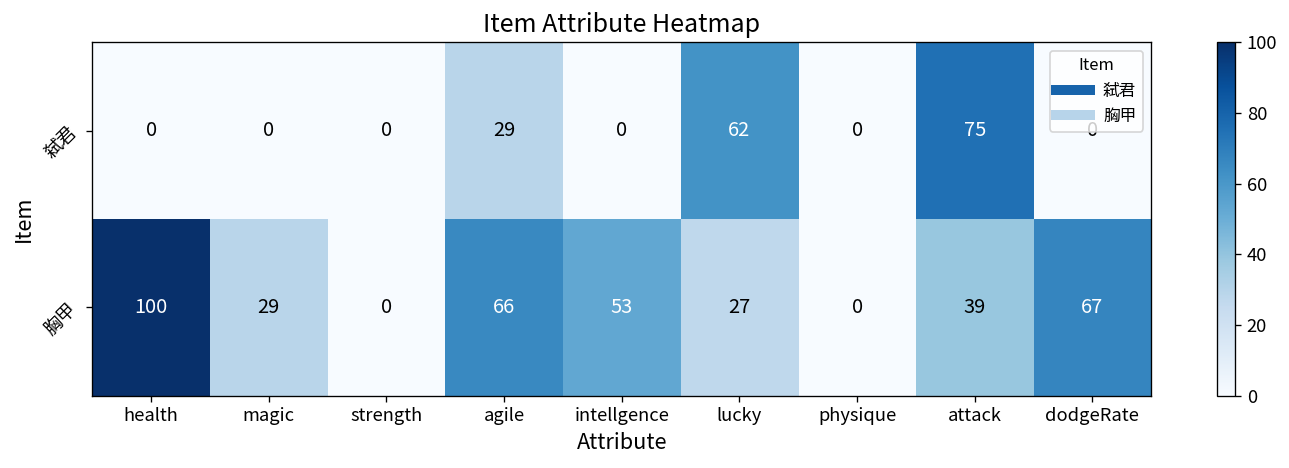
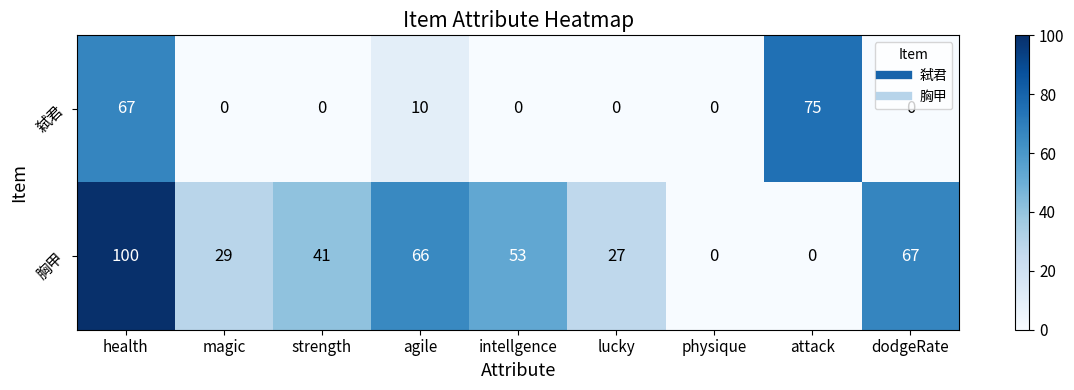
弑君, health: 0 -> 67
弑君, agile: 29 -> 10
弑君, lucky: 62 -> 0
胸甲, strength: 0 -> 41
胸甲, attack: 39 -> 0
